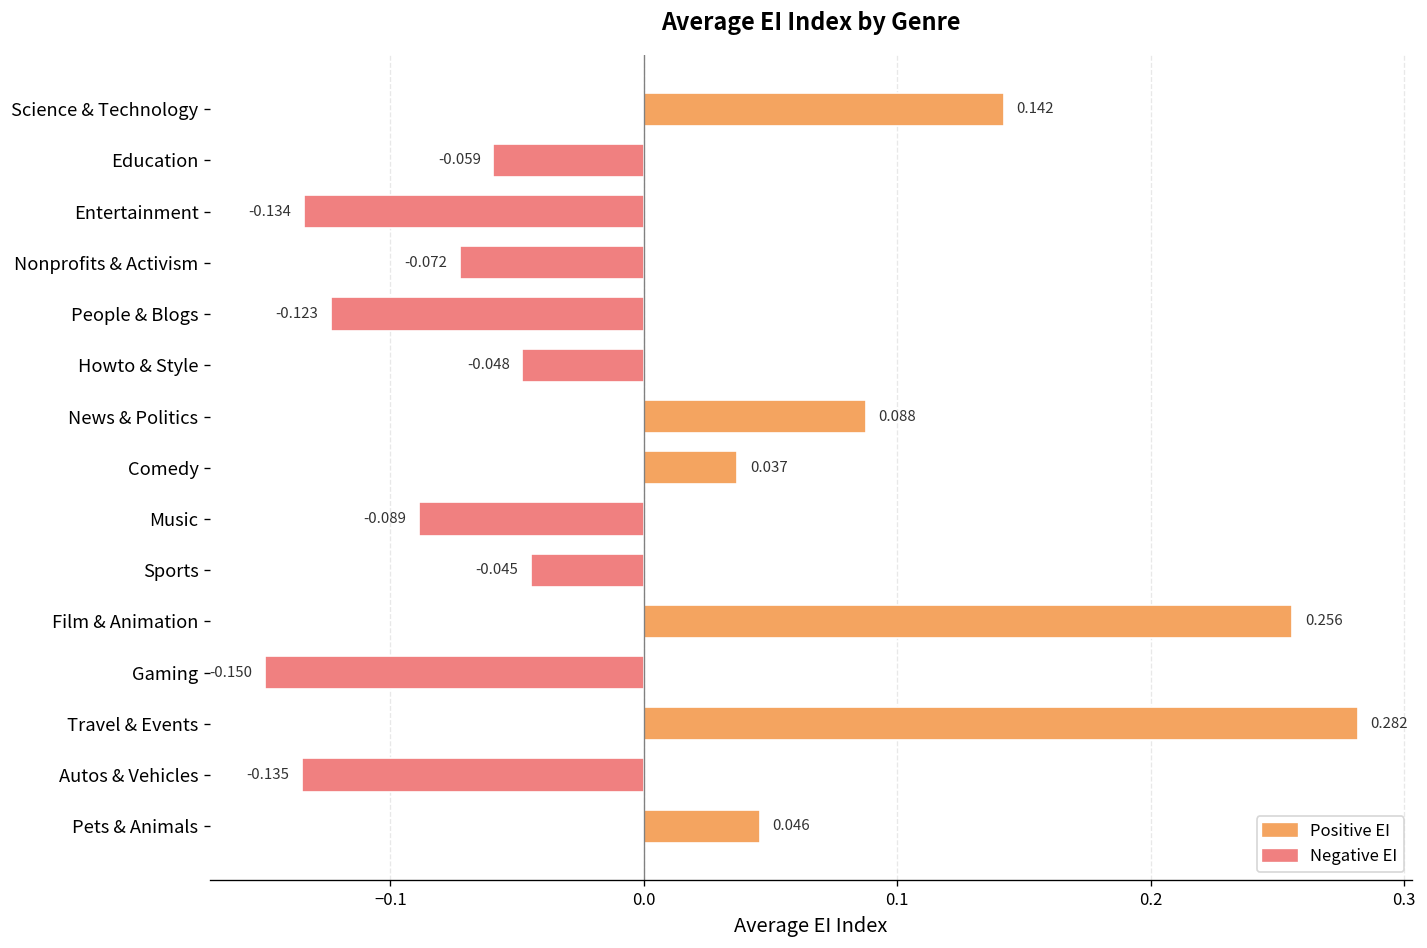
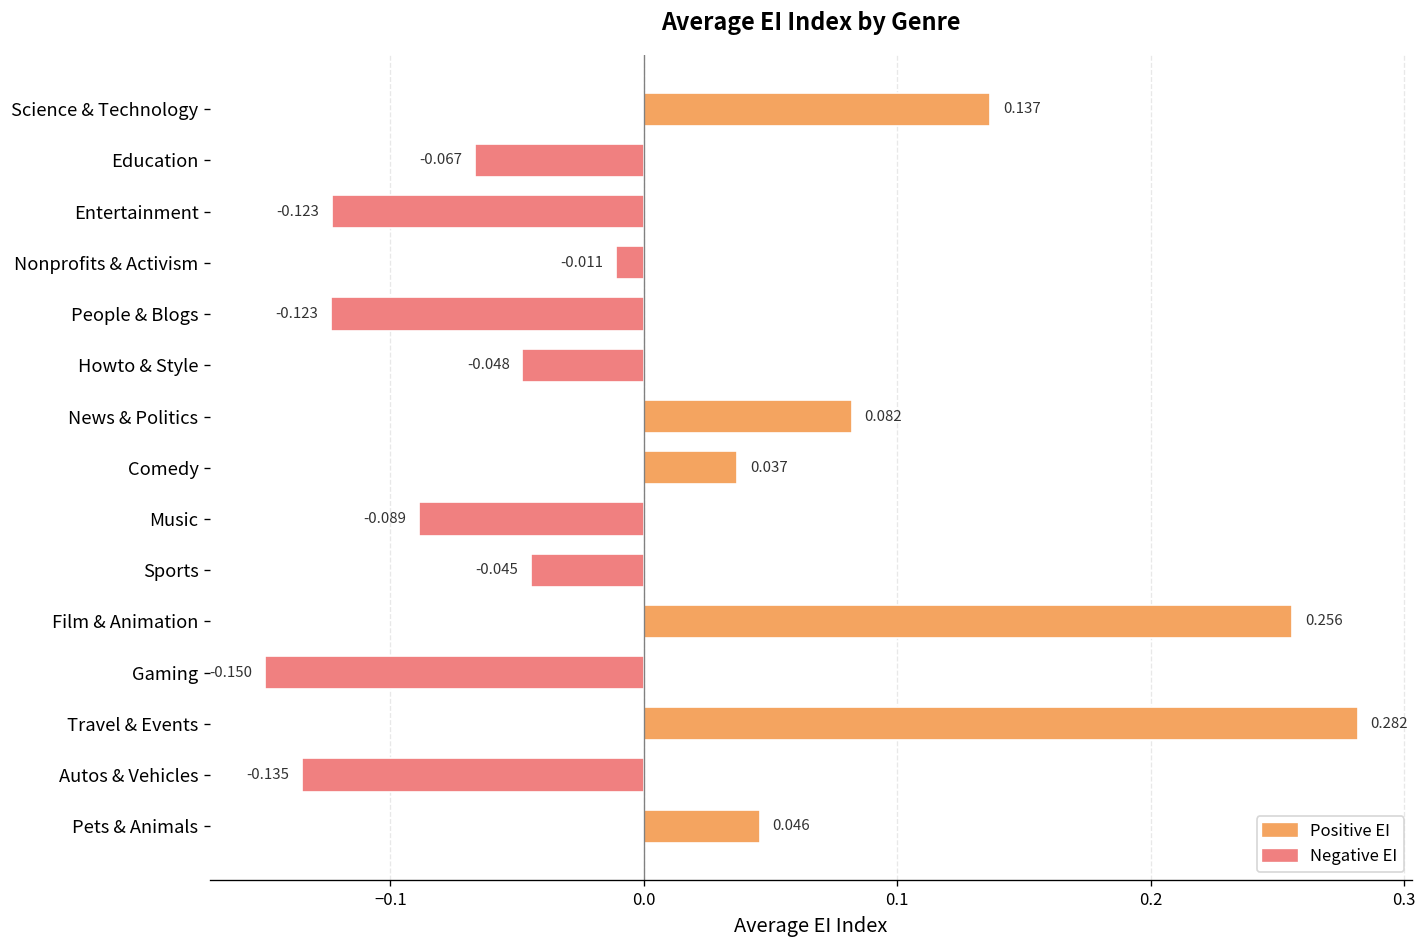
Science & Technology: 0.142 -> 0.137
Education: -0.059 -> -0.067
Entertainment: -0.134 -> -0.123
Nonprofits & Activism: -0.072 -> -0.011
News & Politics: 0.088 -> 0.082
